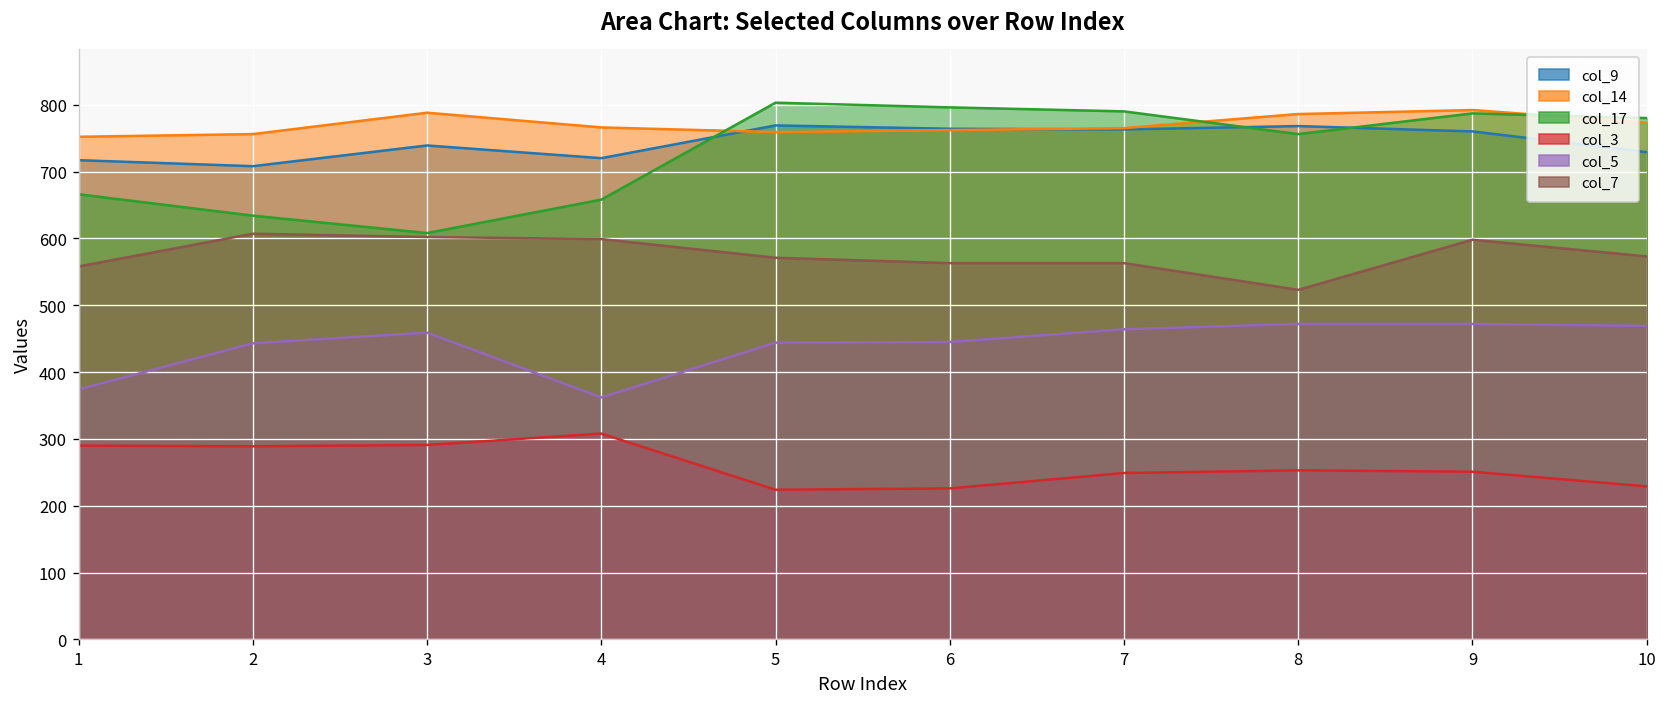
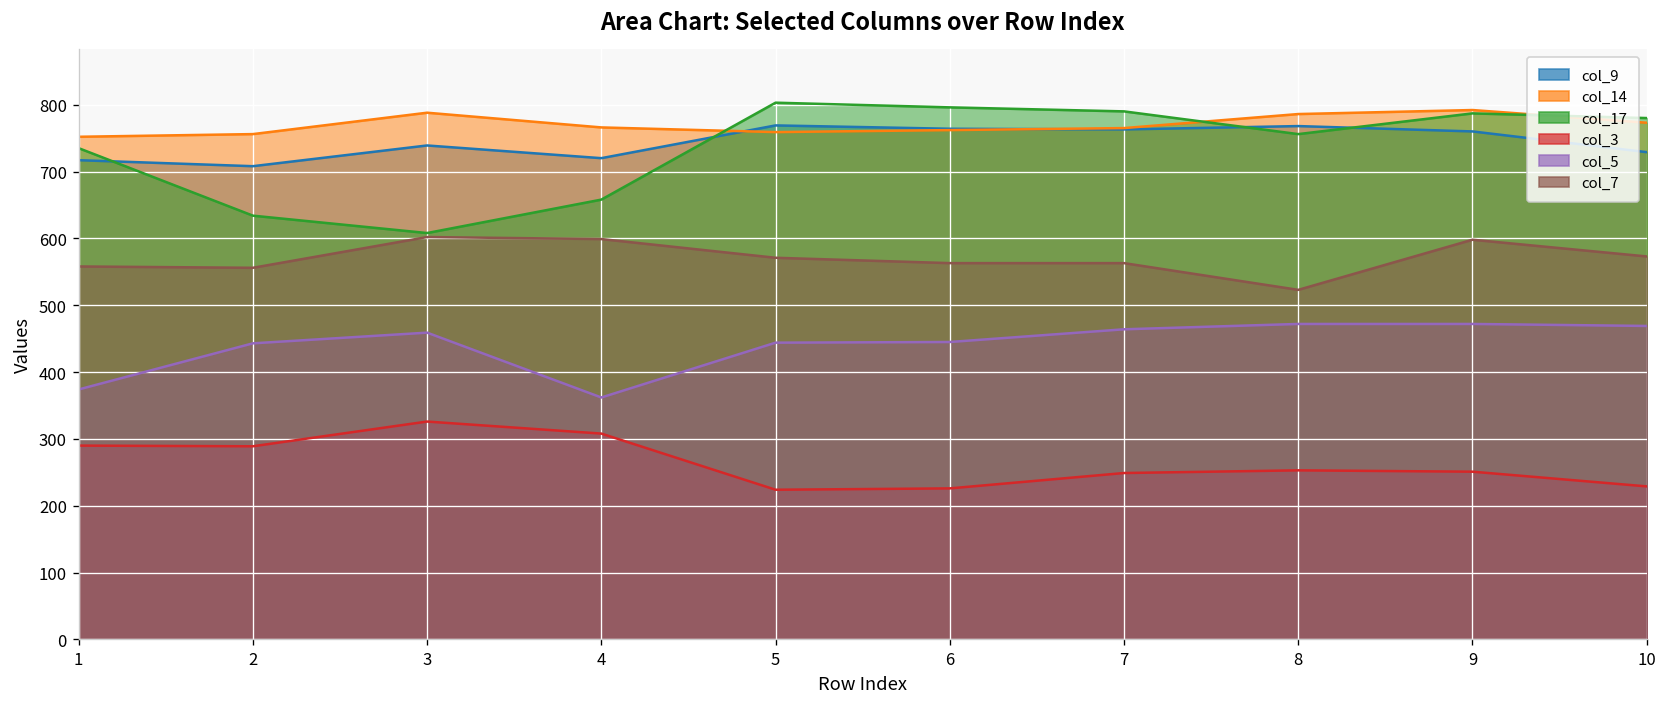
col_17, 1: 670 -> 740
col_7, 2: 610 -> 560
col_3, 3: 290 -> 330
